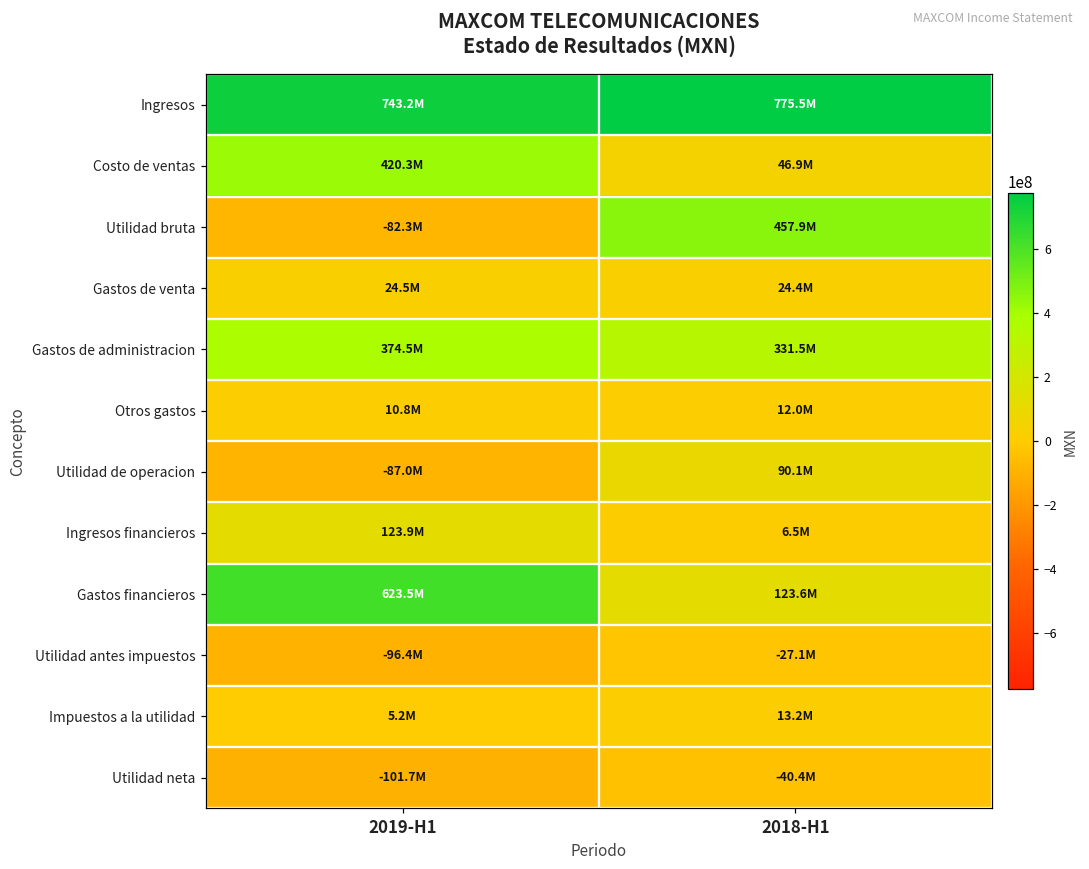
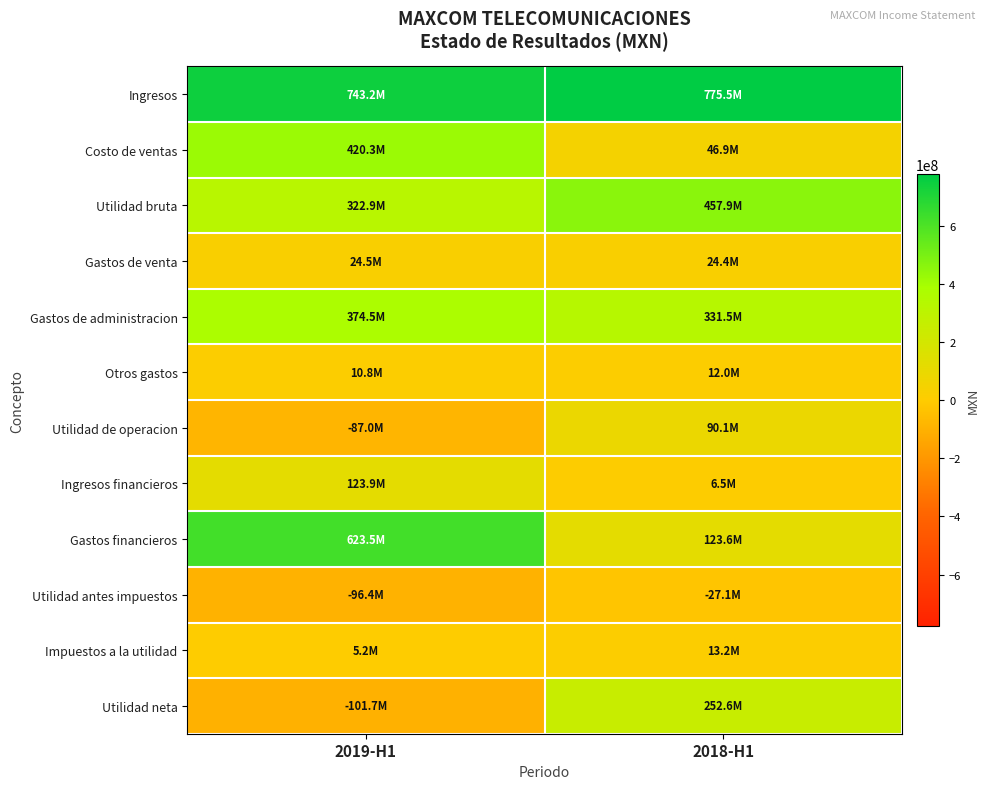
Utilidad bruta, 2019-H1: -82.3M -> 322.9M
Utilidad neta, 2018-H1: -40.4M -> 252.6M
